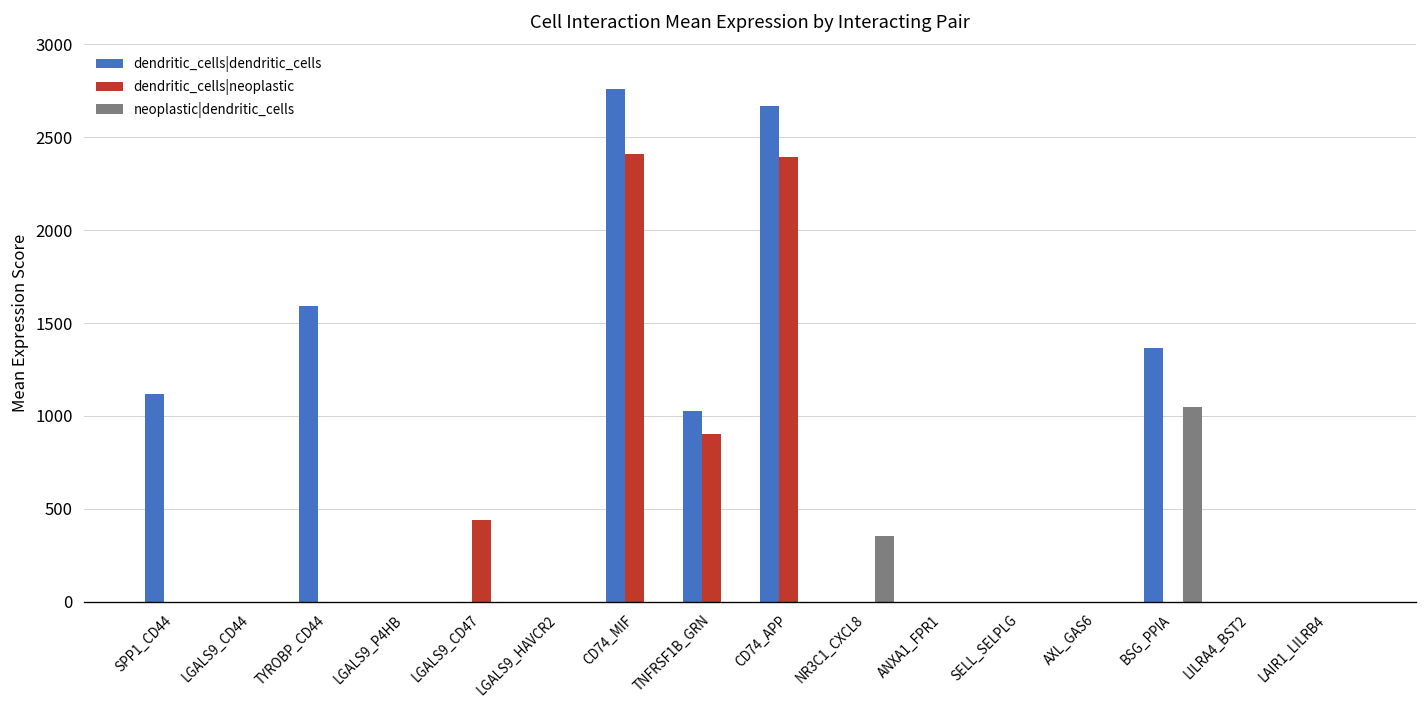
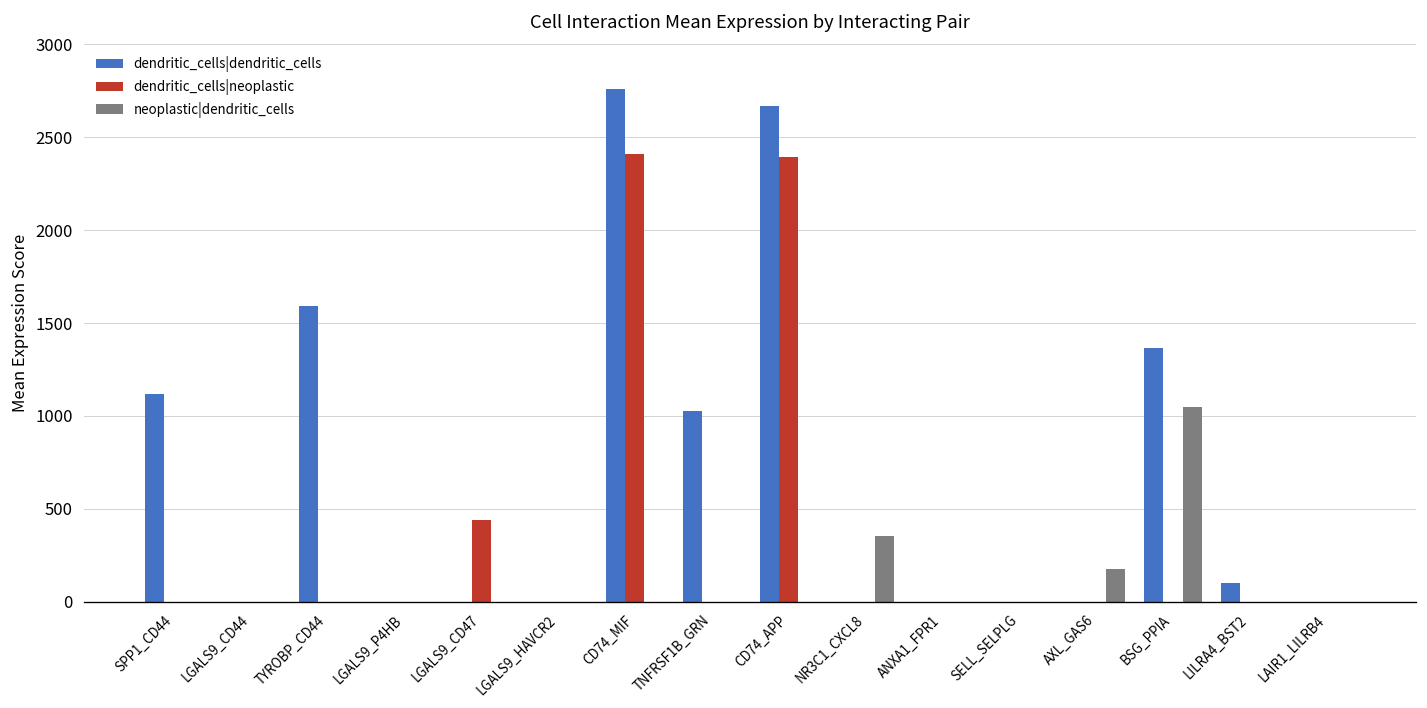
dendritic_cells|neoplastic, TNFRSF1B_GRN: 910 -> 0
neoplastic|dendritic_cells, AXL_GAS6: 0 -> 180
dendritic_cells|dendritic_cells, LILRA4_BST2: 0 -> 100
